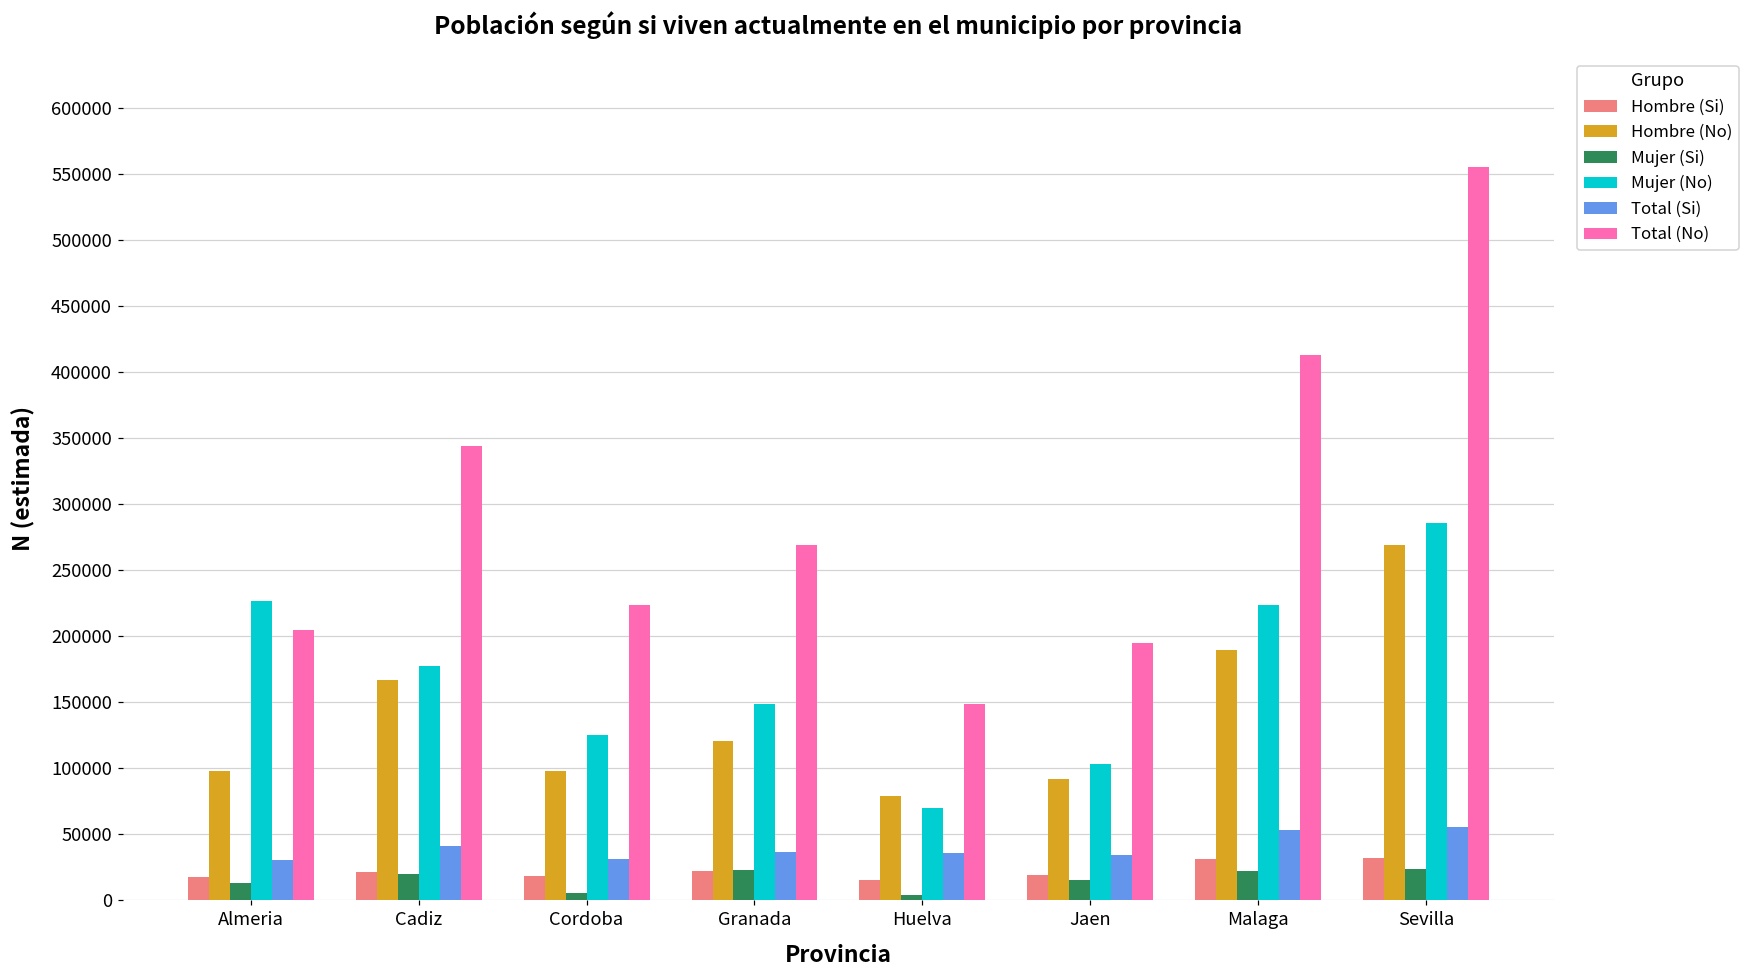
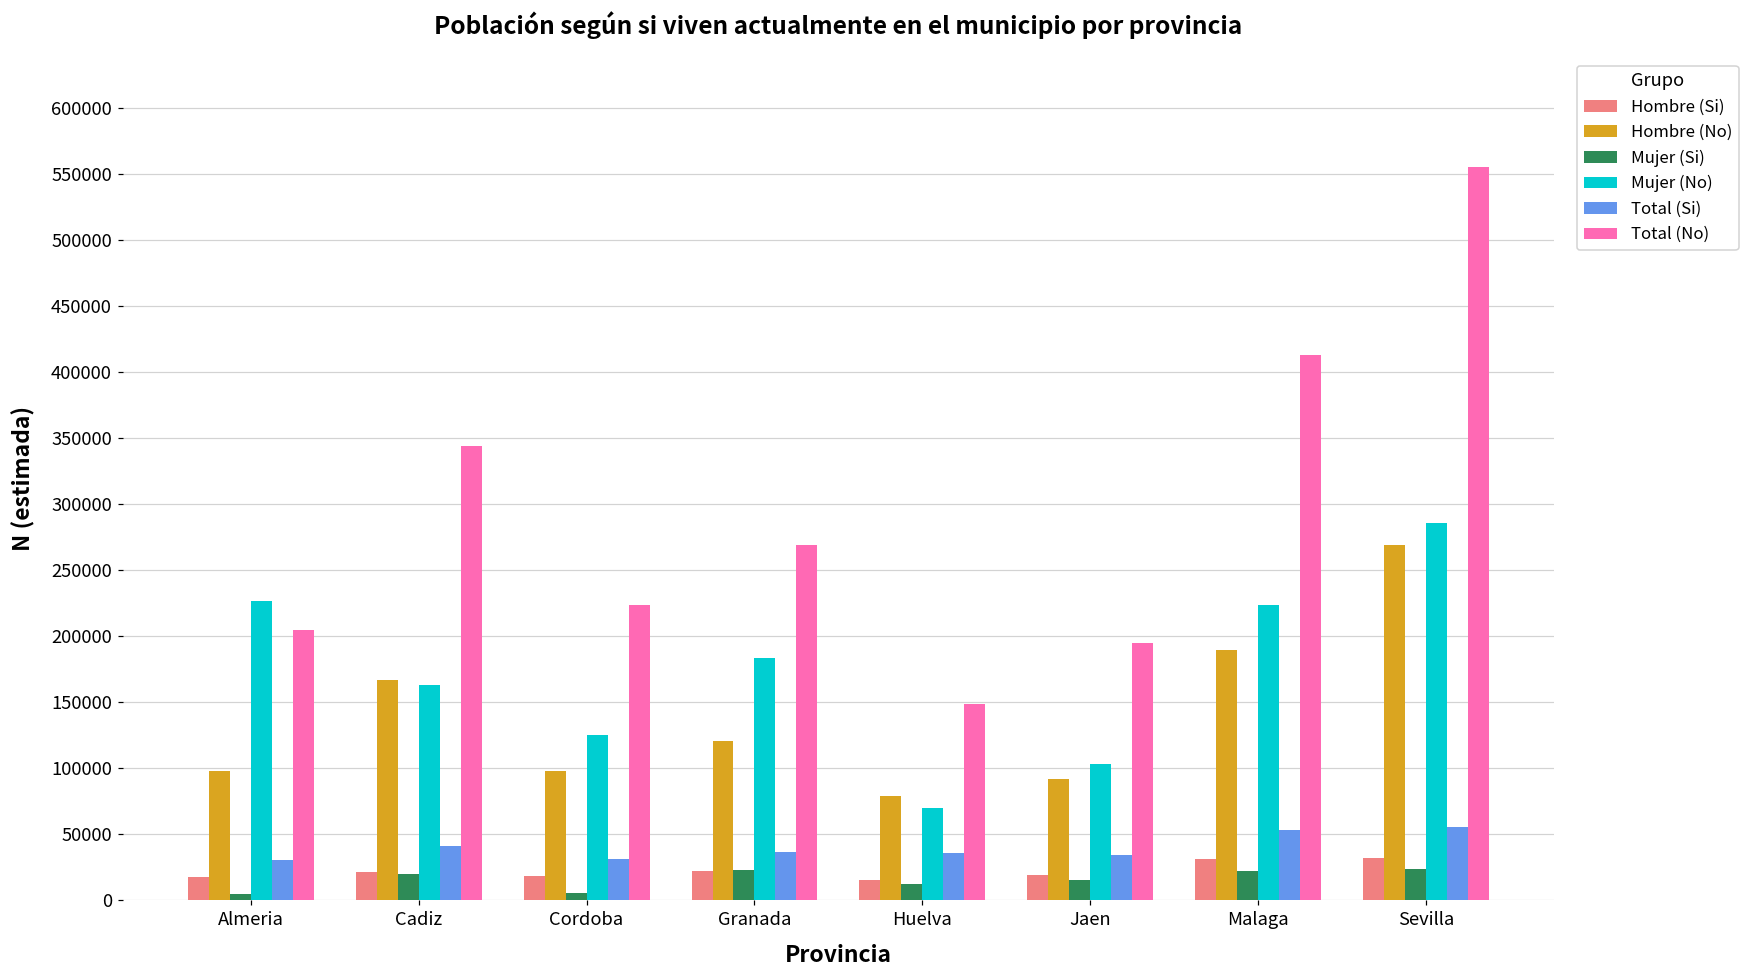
Mujer (Si), Almeria: 13000 -> 5000
Mujer (No), Cadiz: 177000 -> 163000
Mujer (No), Granada: 149000 -> 184000
Mujer (Si), Huelva: 4000 -> 12000
